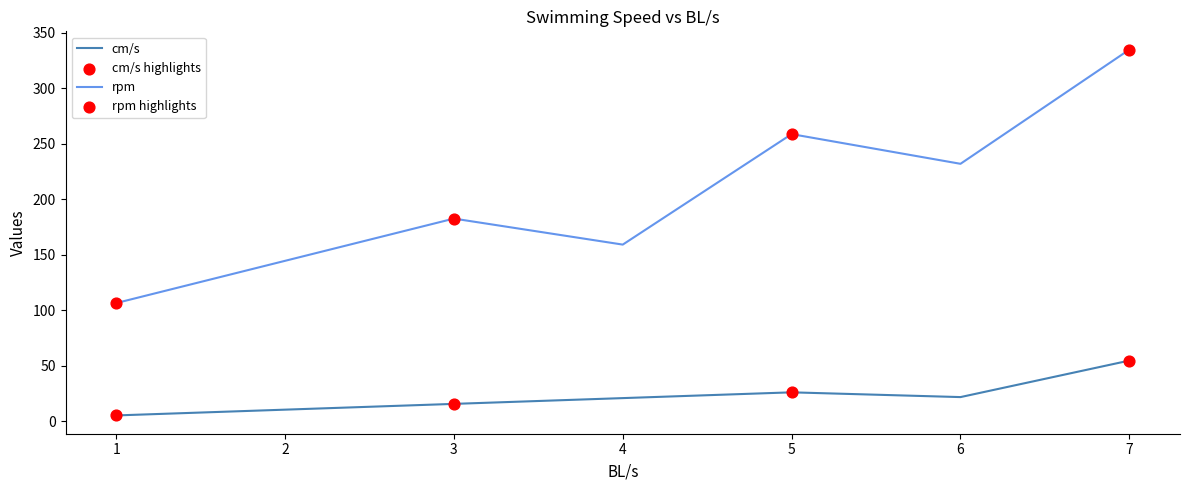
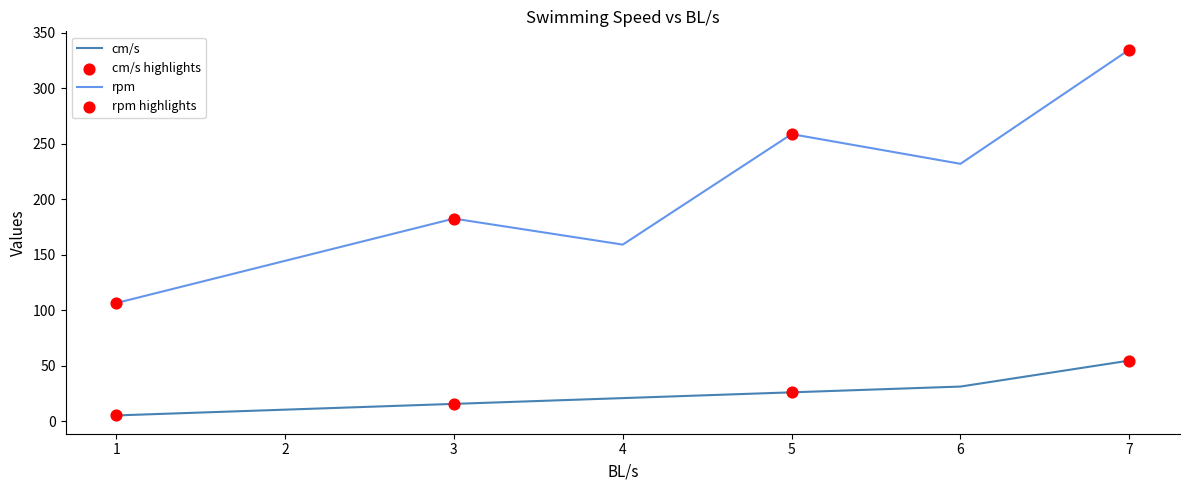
cm/s, 6: 22 -> 31
